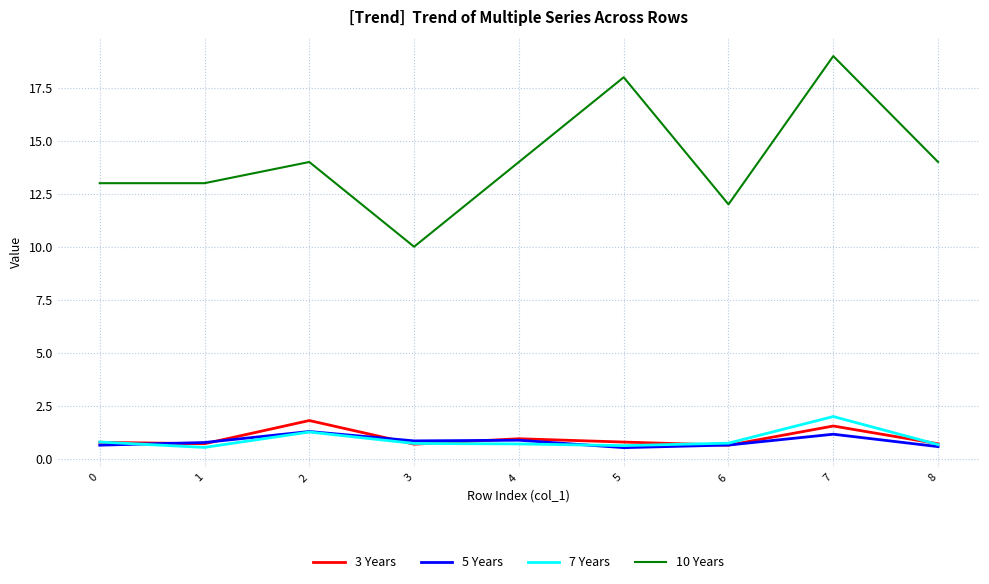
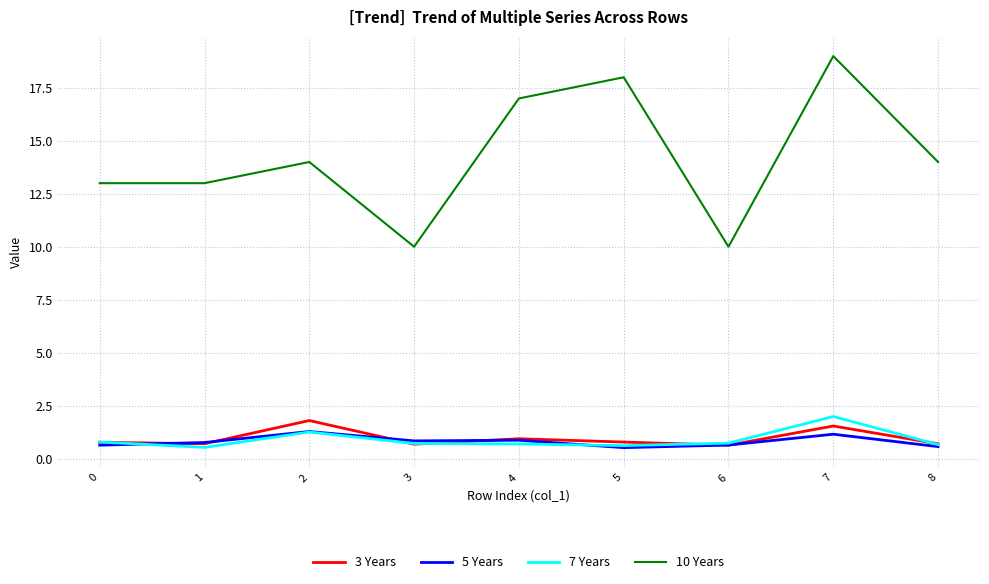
10 Years, 4: 14 -> 17
10 Years, 6: 12 -> 10
